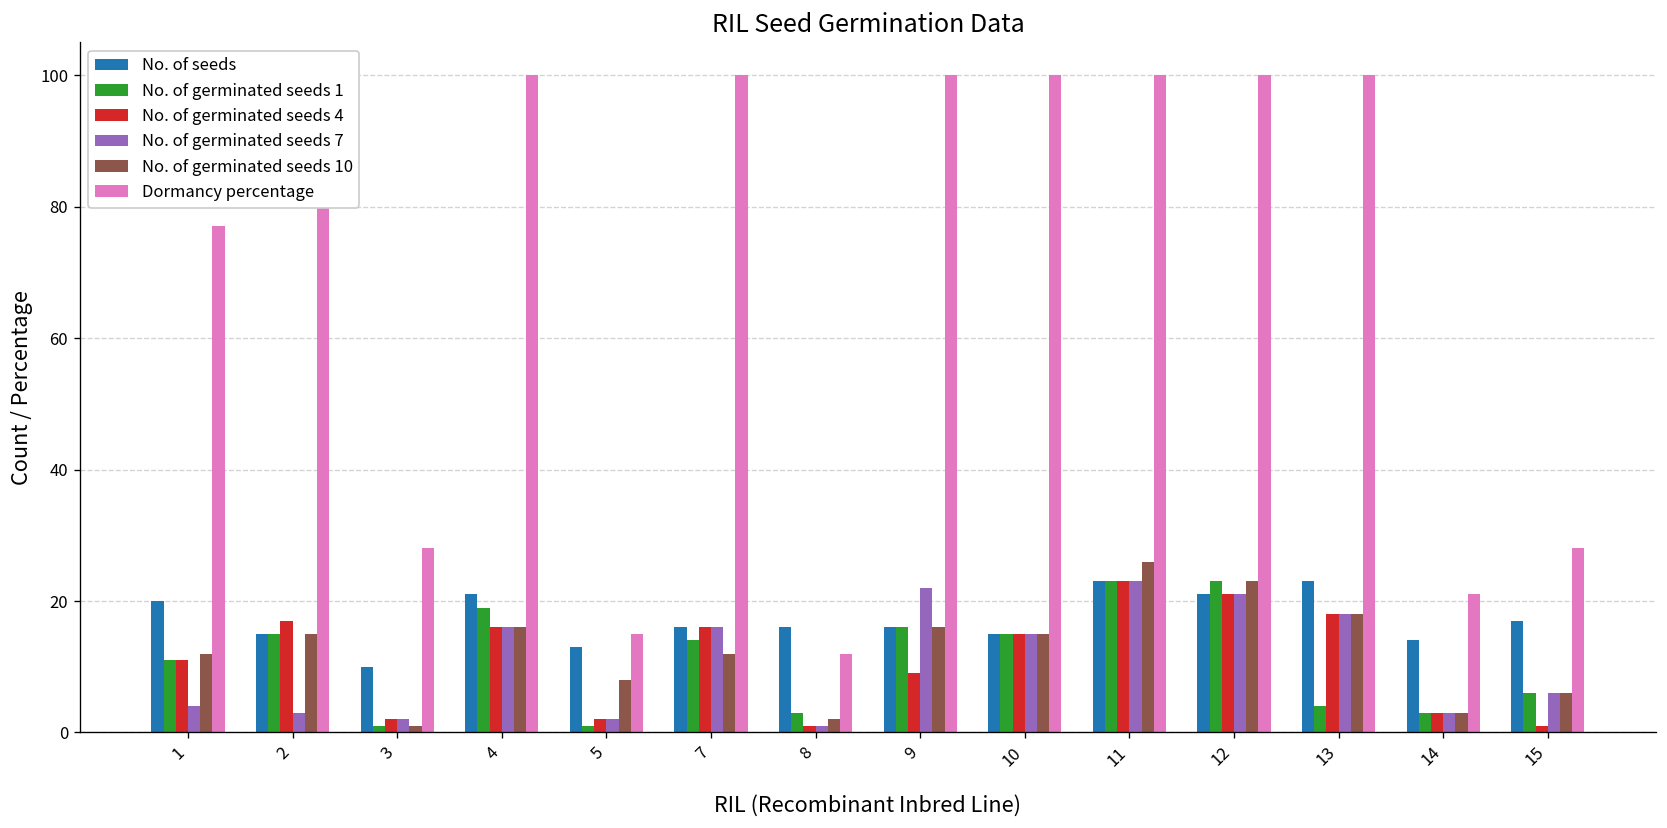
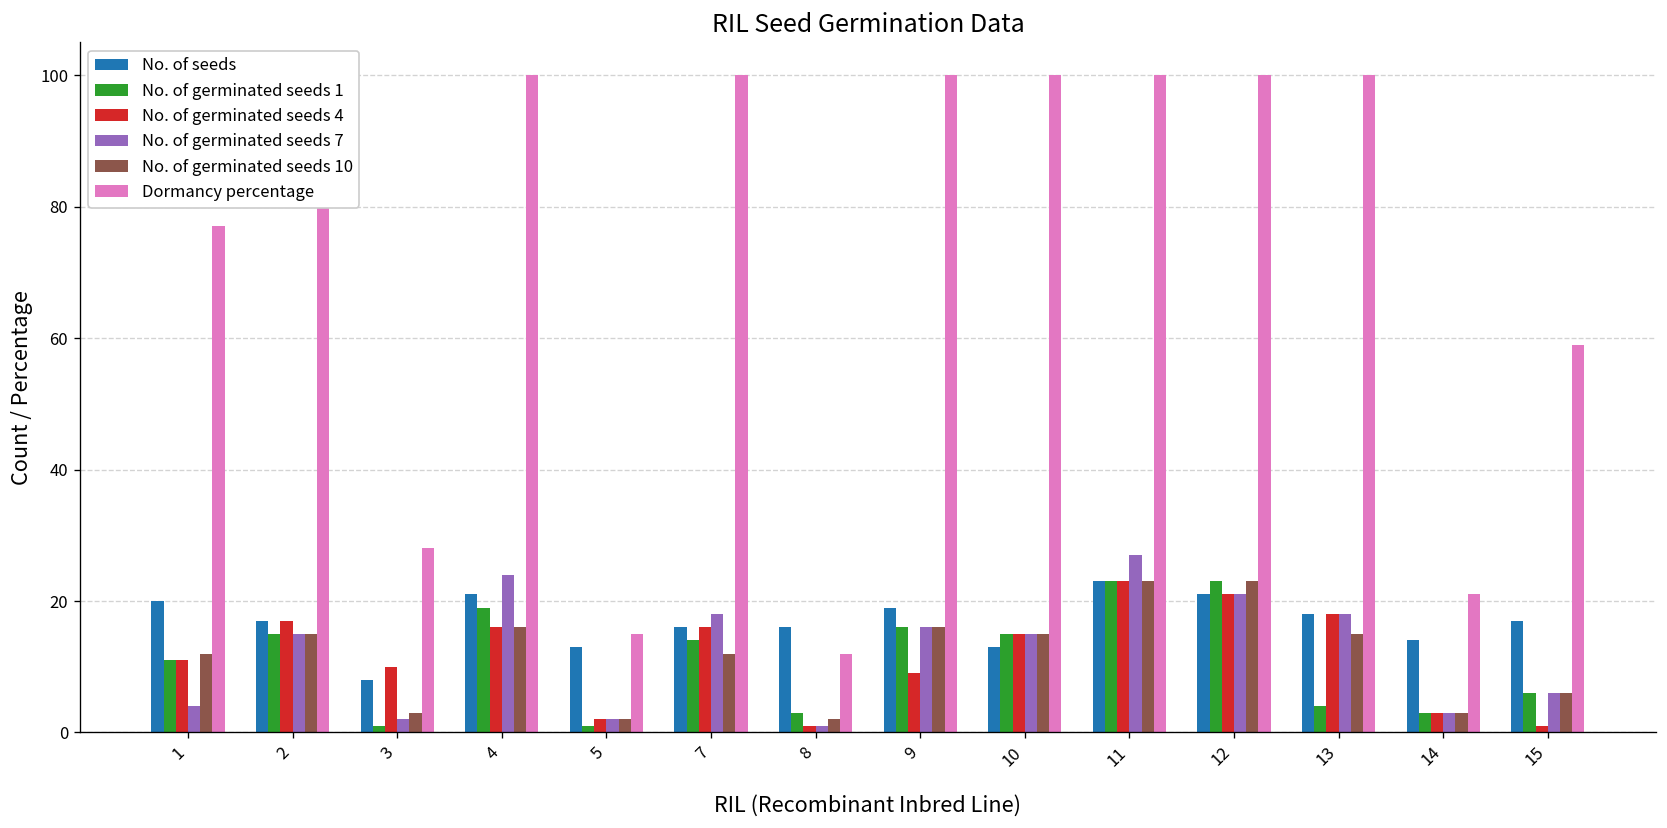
No. of seeds, 2: 15 -> 17
No. of germinated seeds 7, 2: 3 -> 15
No. of seeds, 3: 10 -> 8
No. of germinated seeds 4, 3: 2 -> 10
No. of germinated seeds 10, 3: 1 -> 3
No. of germinated seeds 7, 4: 16 -> 24
No. of germinated seeds 10, 5: 8 -> 2
No. of germinated seeds 7, 7: 16 -> 18
No. of seeds, 9: 16 -> 19
No. of germinated seeds 7, 9: 22 -> 16
No. of seeds, 10: 15 -> 13
No. of germinated seeds 7, 11: 23 -> 27
No. of germinated seeds 10, 11: 26 -> 23
No. of seeds, 13: 23 -> 18
No. of germinated seeds 10, 13: 18 -> 15
Dormancy percentage, 15: 28 -> 59
